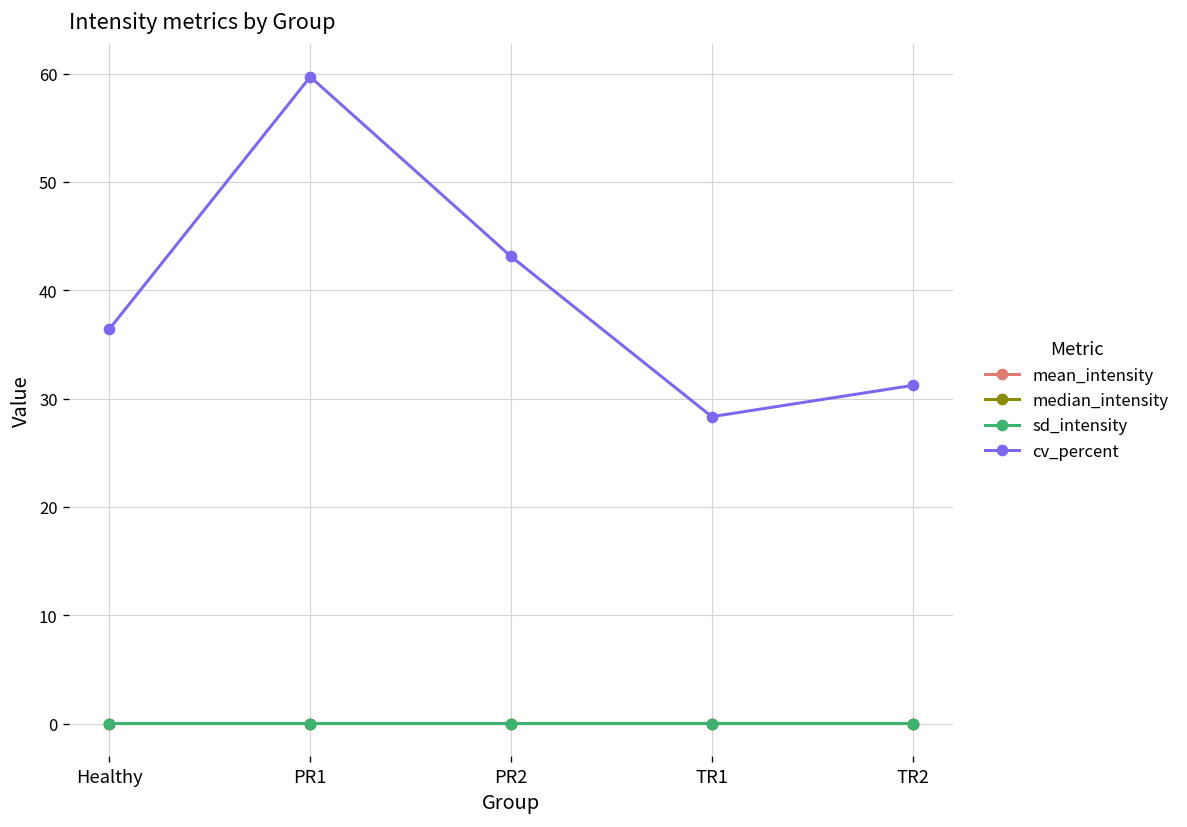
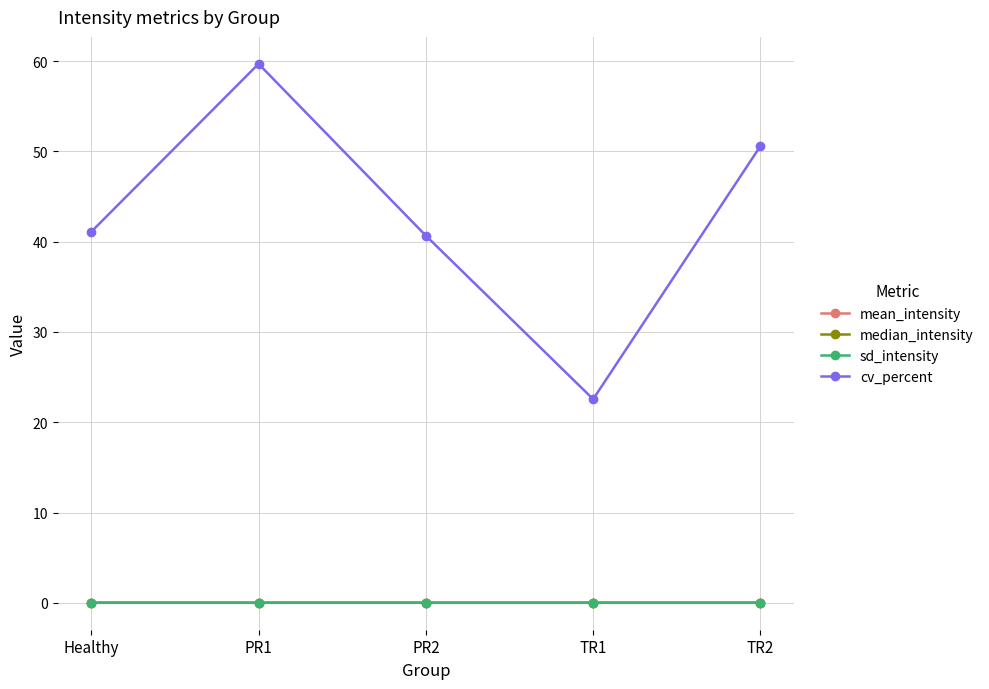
cv_percent, Healthy: 36 -> 41
cv_percent, PR2: 43 -> 41
cv_percent, TR1: 28 -> 23
cv_percent, TR2: 31 -> 51
